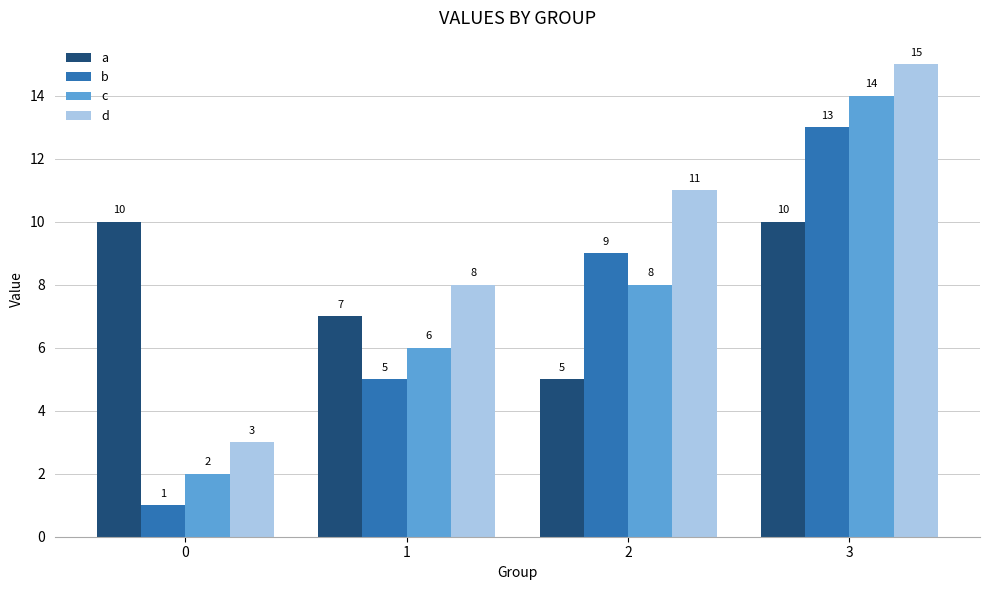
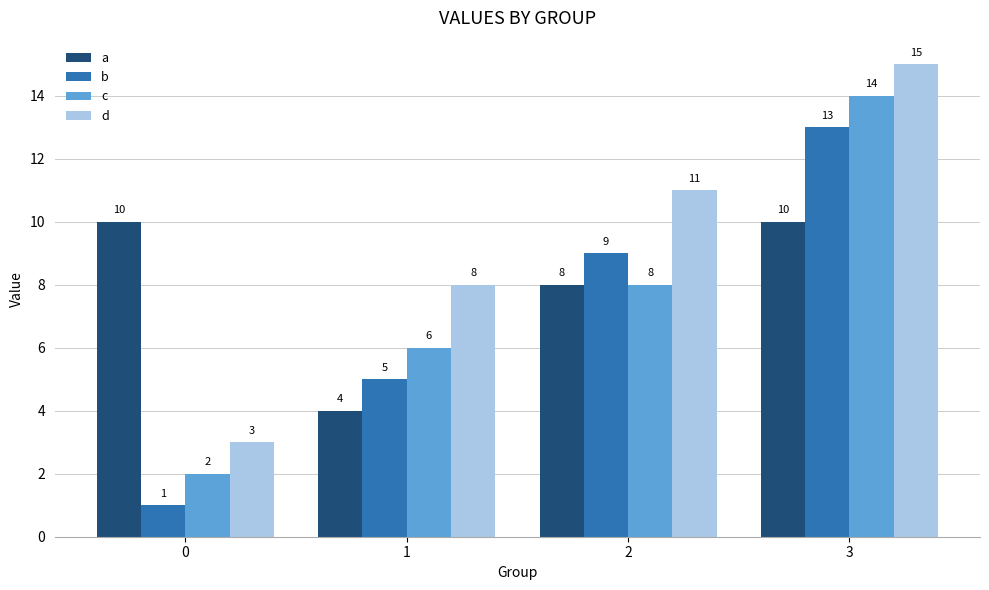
a, 1: 7 -> 4
a, 2: 5 -> 8
